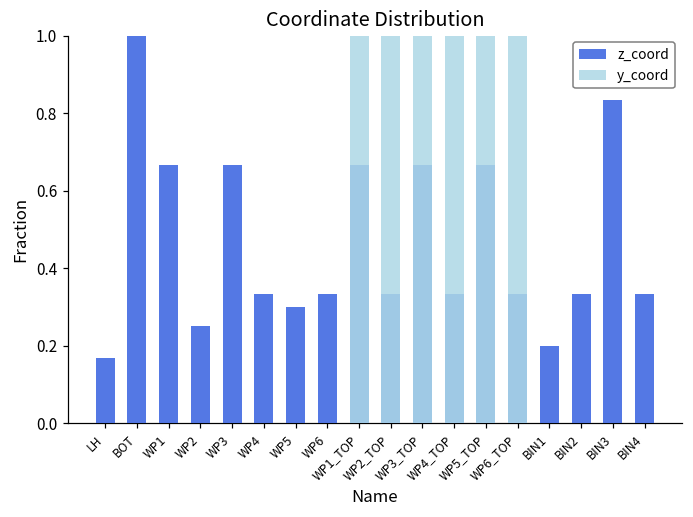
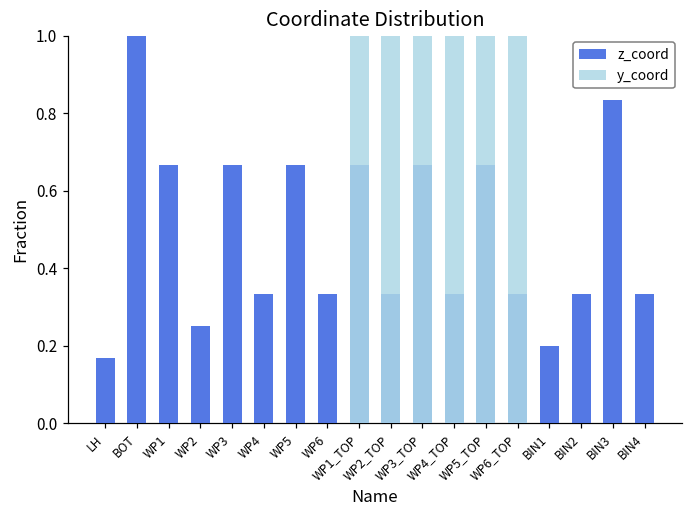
z_coord, WP5: 0.30 -> 0.67
